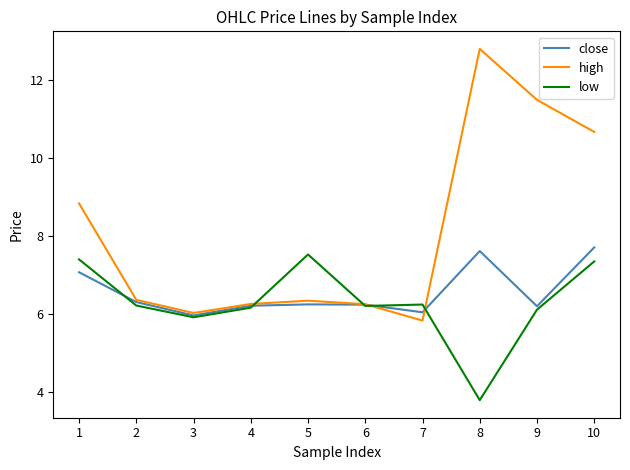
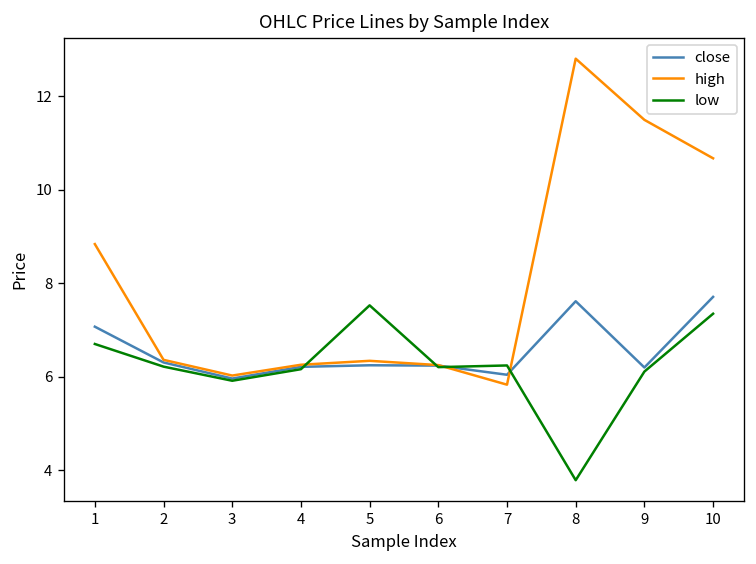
low, 1: 7.4 -> 6.7
